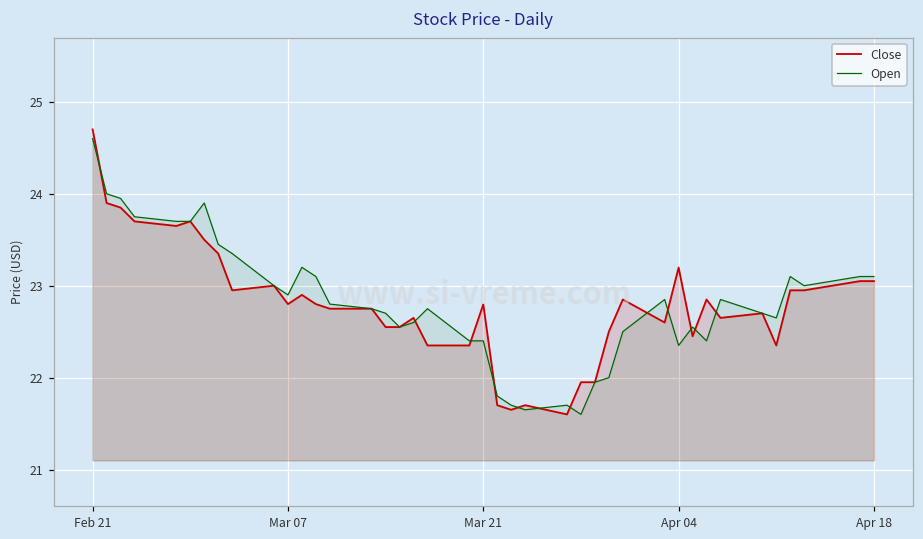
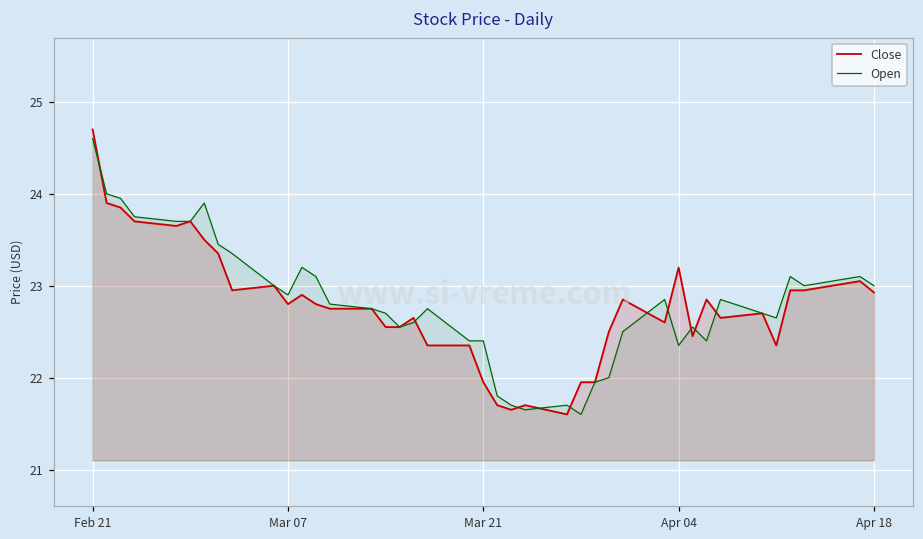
Close, Mar 21: 22.8 -> 22.0
Close, Apr 18: 23.0 -> 22.9
Open, Apr 18: 23.1 -> 23.0
